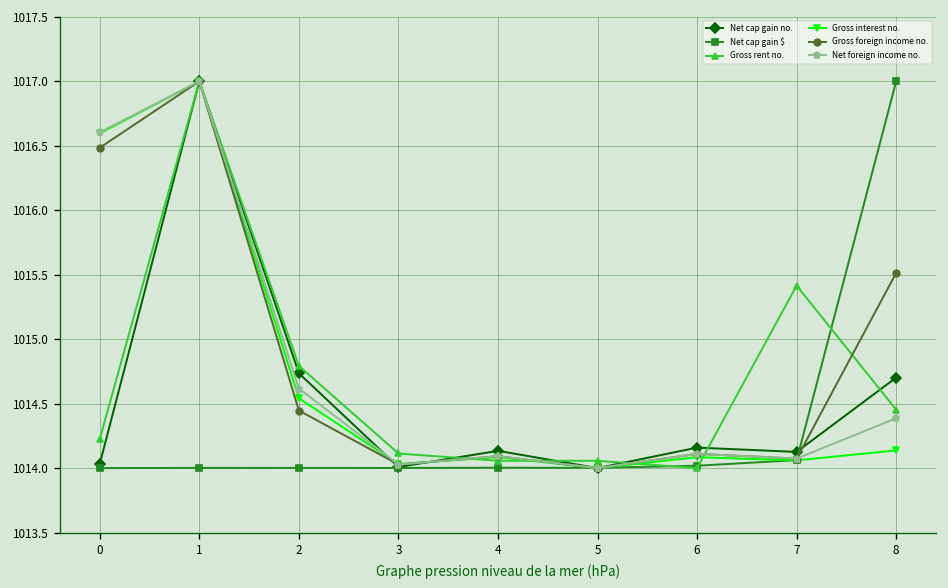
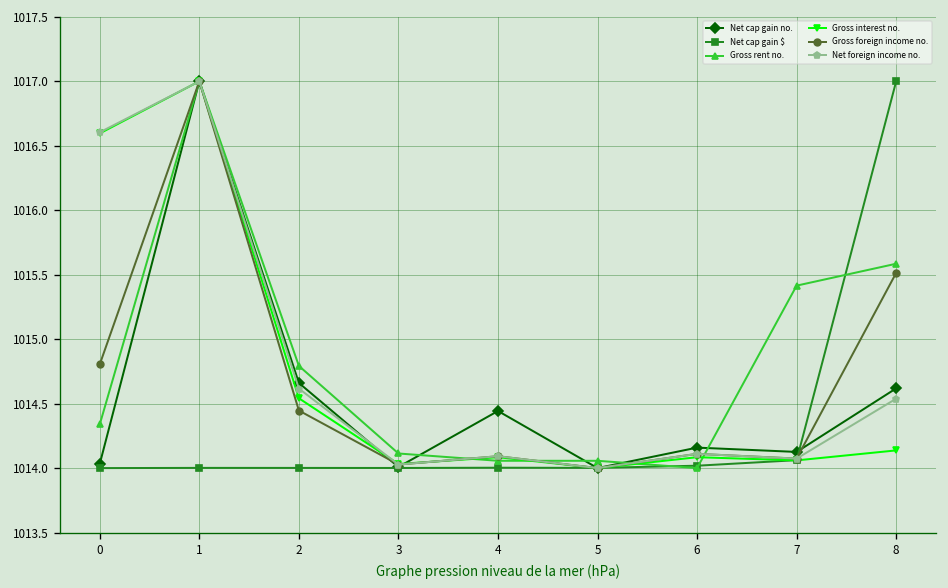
Gross rent no., 0: 1014.23 -> 1014.34
Gross foreign income no., 0: 1016.48 -> 1014.81
Net cap gain no., 2: 1014.74 -> 1014.66
Net cap gain no., 4: 1014.13 -> 1014.44
Net cap gain no., 8: 1014.70 -> 1014.62
Gross rent no., 8: 1014.45 -> 1015.58
Net foreign income no., 8: 1014.39 -> 1014.54
